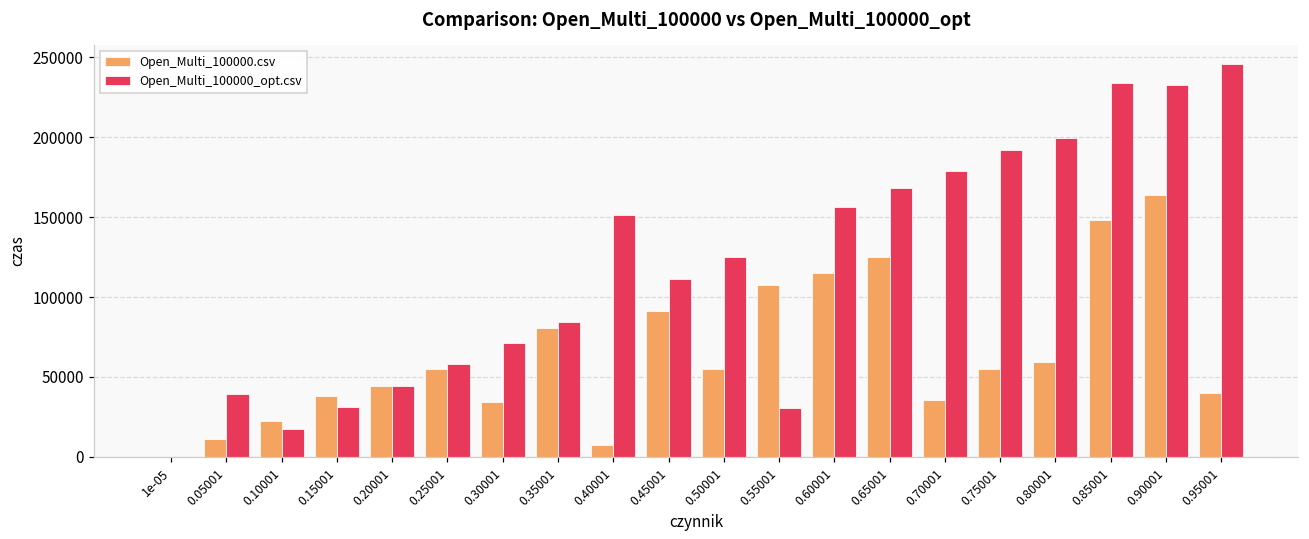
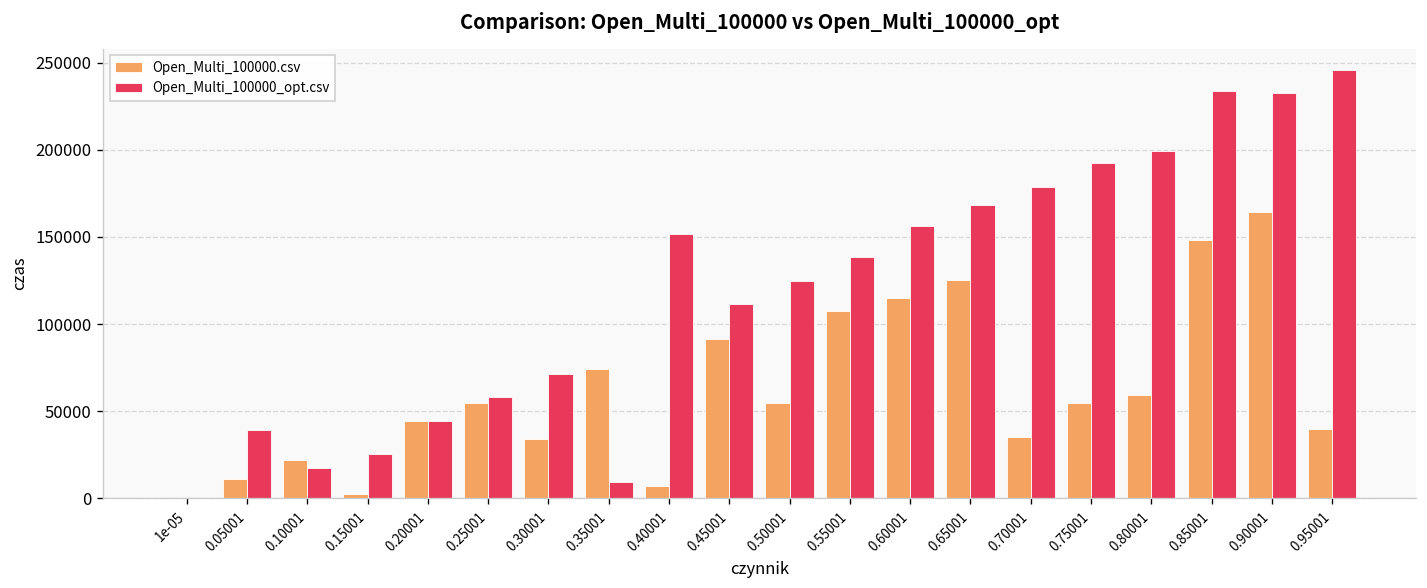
Open_Multi_100000.csv, 0.15001: 38000 -> 2000
Open_Multi_100000_opt.csv, 0.15001: 31000 -> 25000
Open_Multi_100000.csv, 0.35001: 80000 -> 74000
Open_Multi_100000_opt.csv, 0.35001: 85000 -> 9000
Open_Multi_100000_opt.csv, 0.55001: 31000 -> 138000
